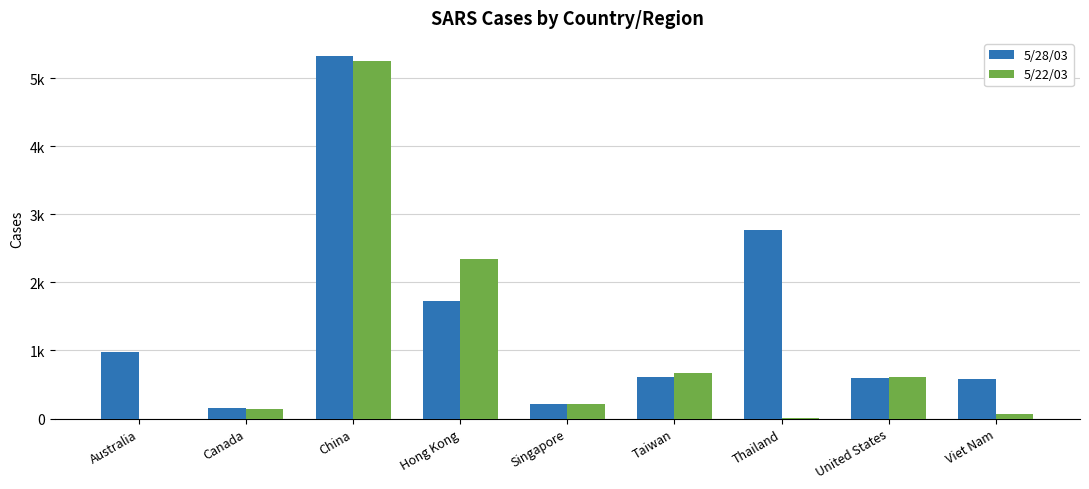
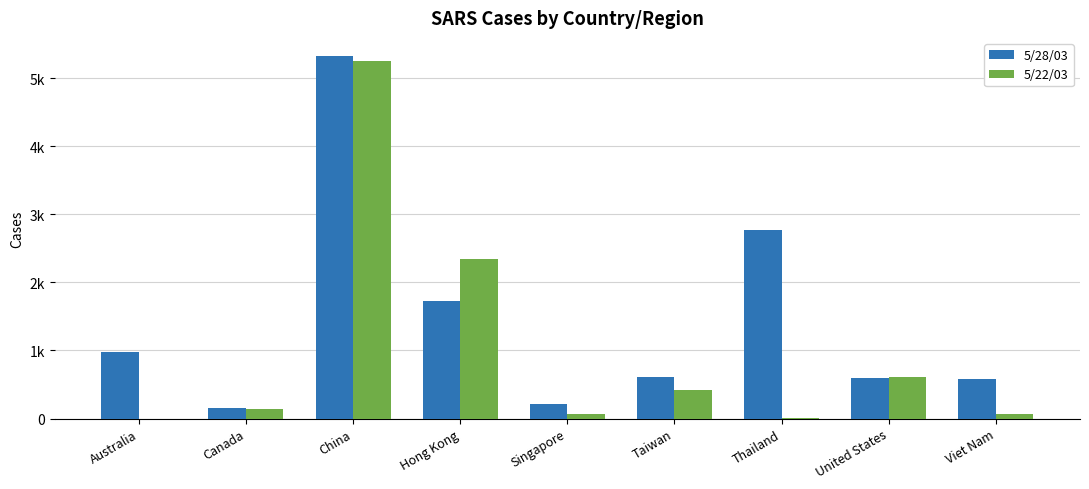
5/22/03, Singapore: 200 -> 100
5/22/03, Taiwan: 700 -> 400
